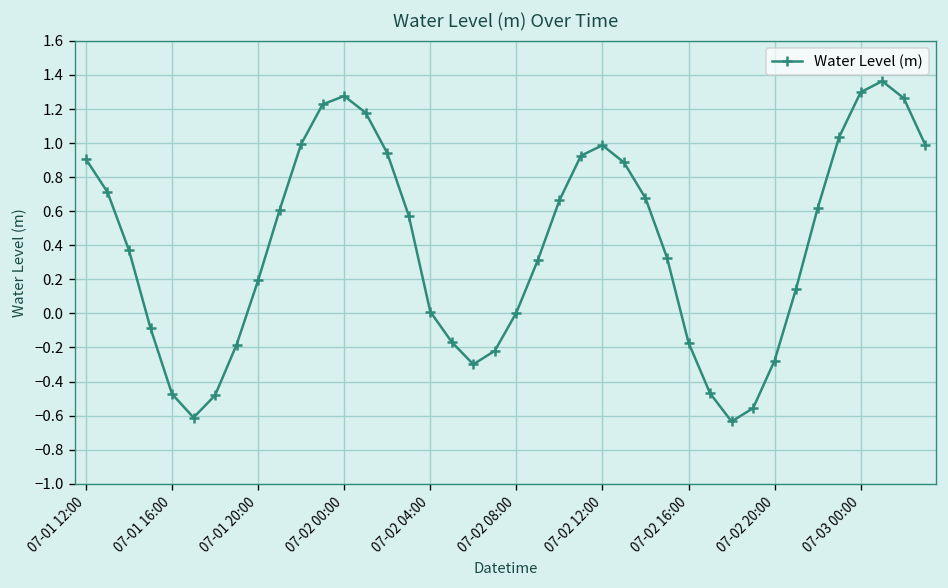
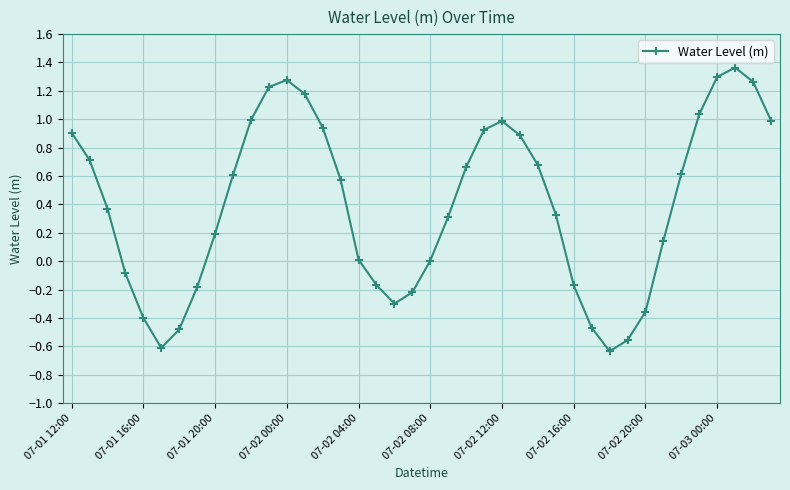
07-01 16:00: -0.47 -> -0.40
07-02 20:00: -0.28 -> -0.36
